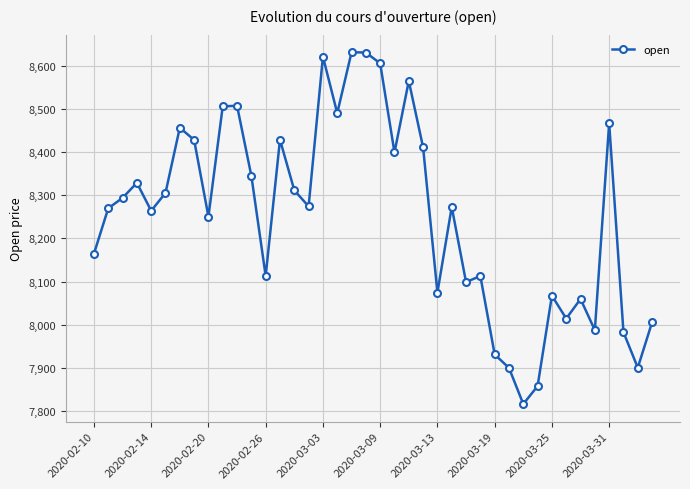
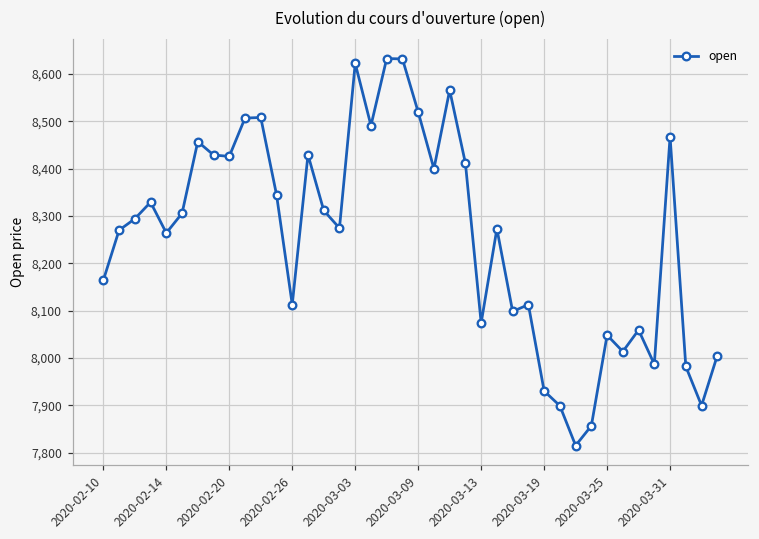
2020-02-20: 8,250 -> 8,430
2020-03-09: 8,610 -> 8,520
2020-03-25: 8,070 -> 8,050
